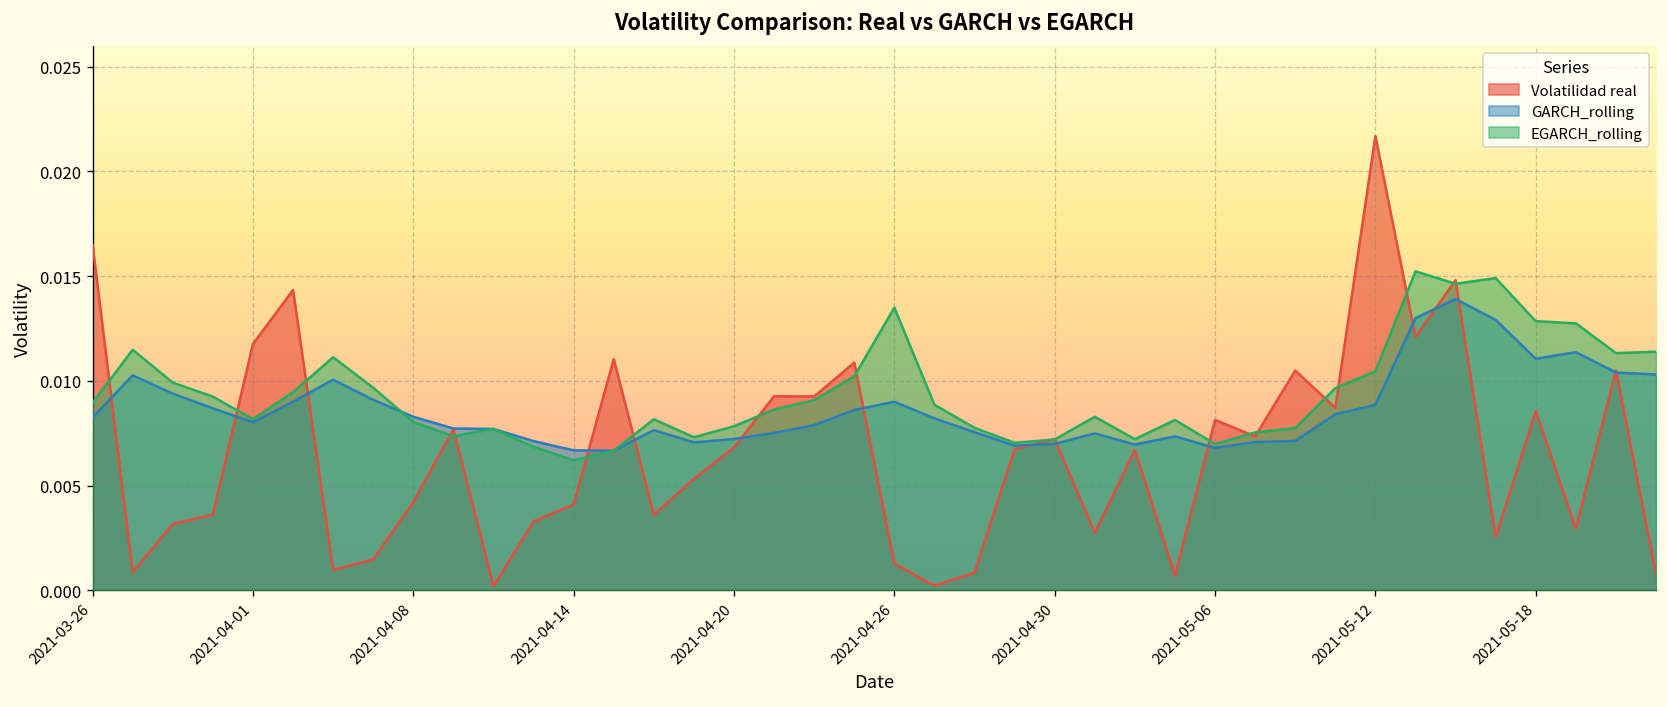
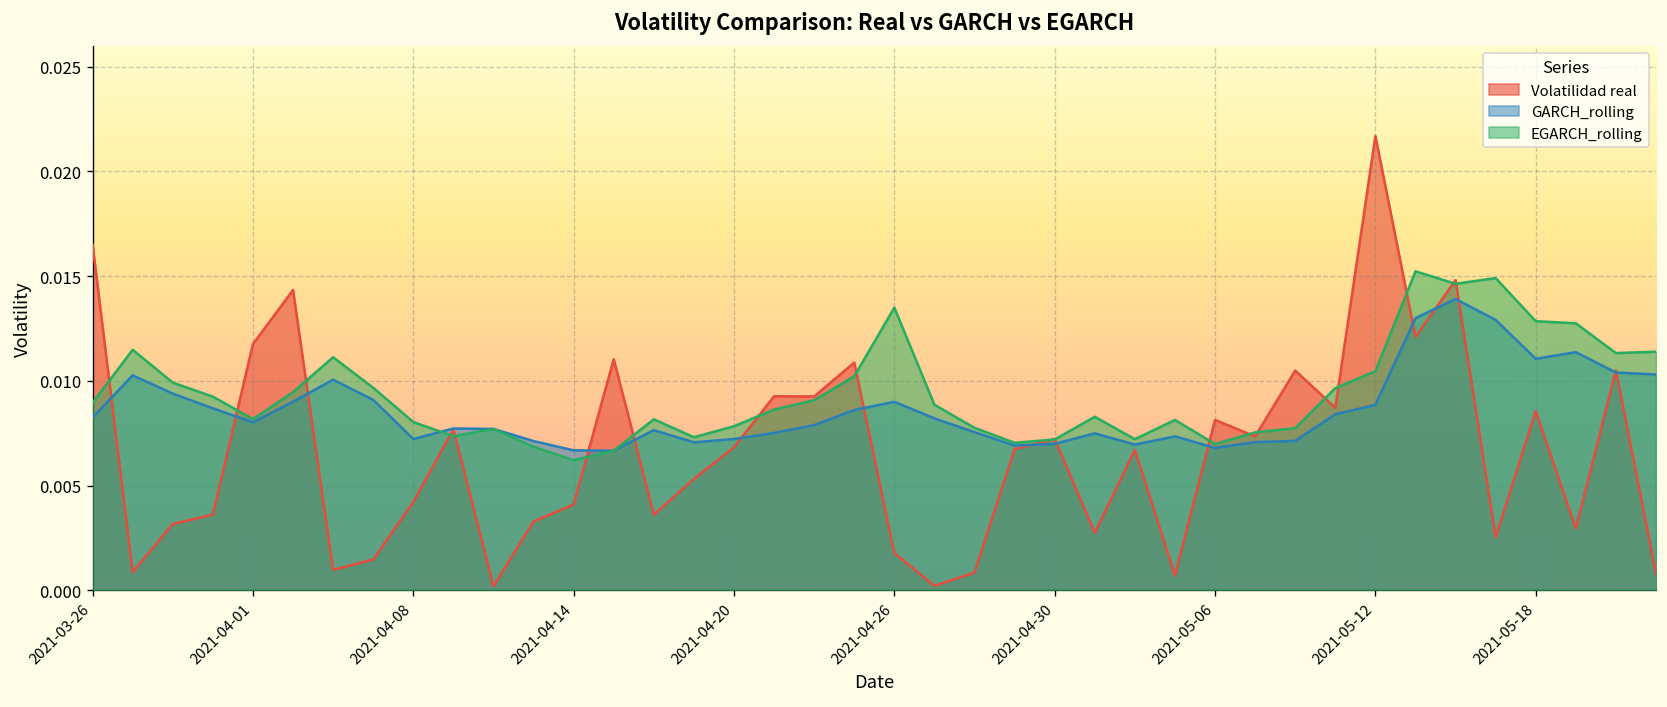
GARCH_rolling, 2021-04-08: 0.0083 -> 0.0072
Volatilidad real, 2021-04-26: 0.0013 -> 0.0018
